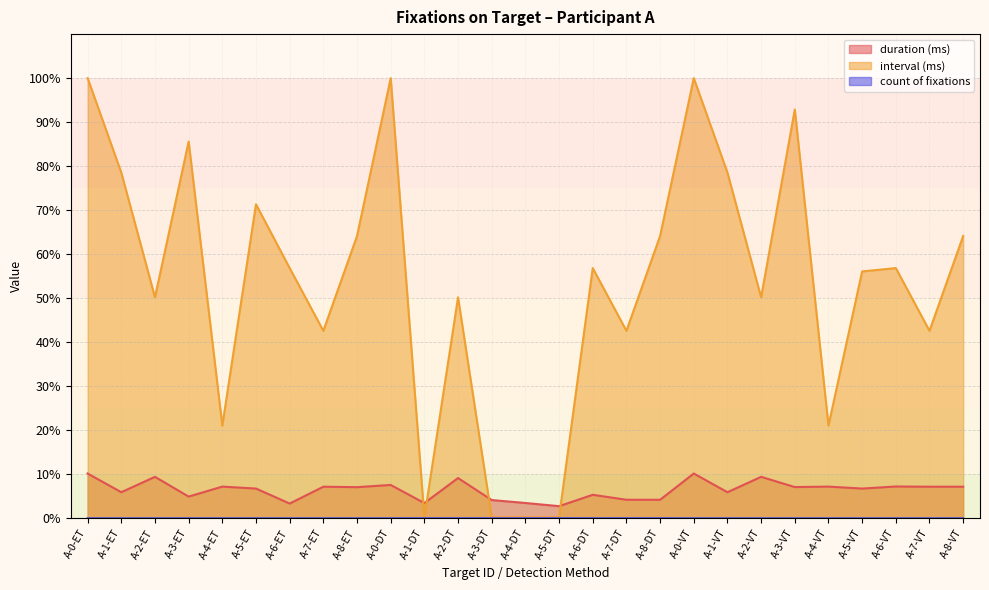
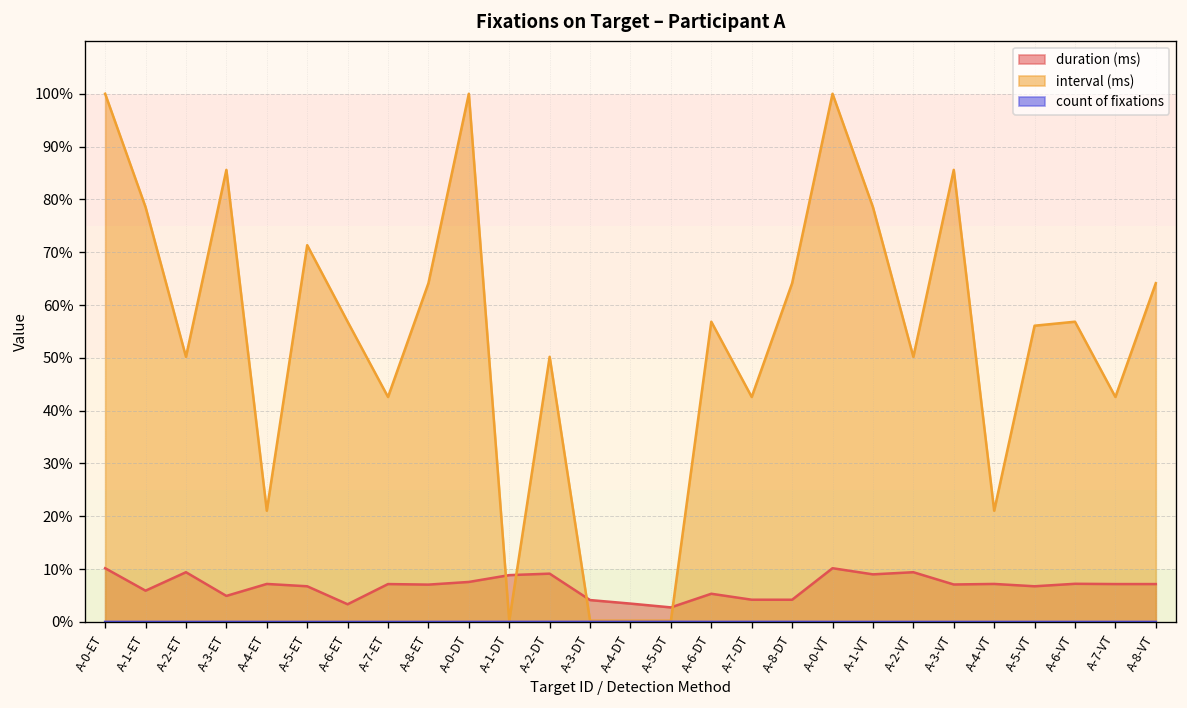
duration (ms), A-1-DT: 3% -> 9%
duration (ms), A-1-VT: 6% -> 9%
interval (ms), A-3-VT: 93% -> 86%
